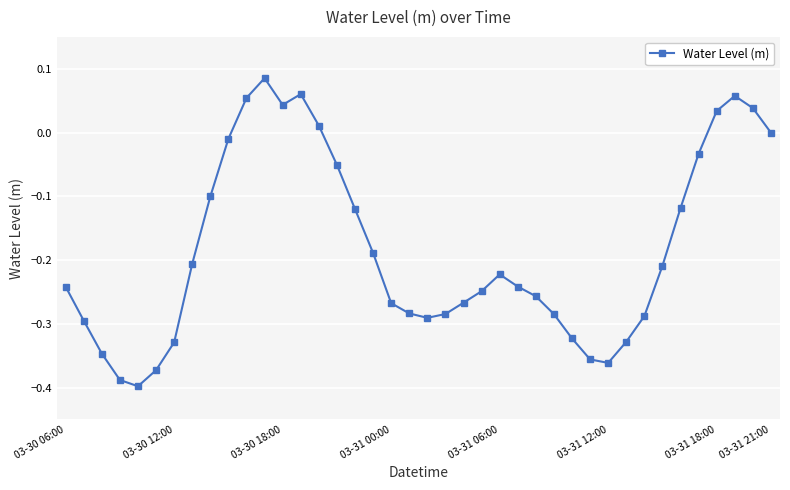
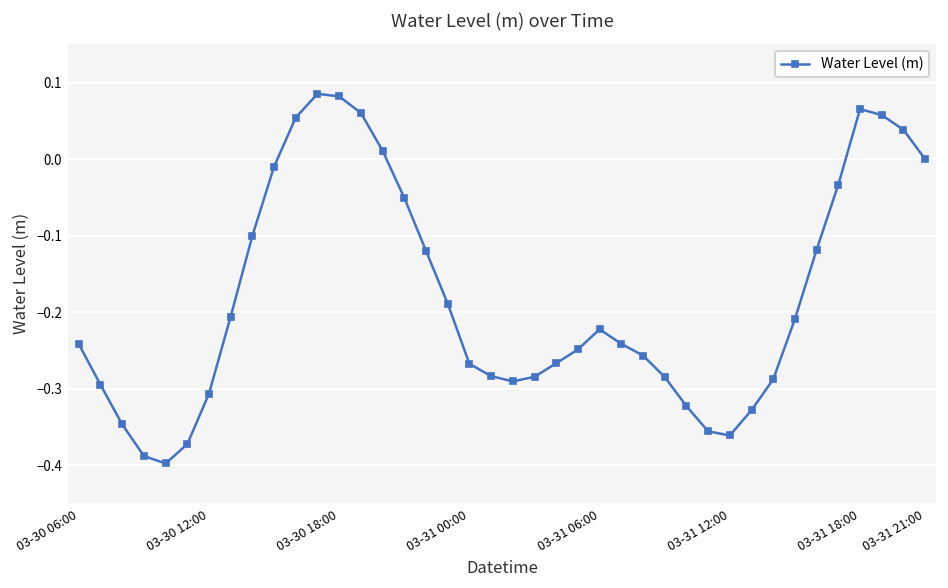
03-30 12:00: -0.33 -> -0.31
03-30 18:00: 0.04 -> 0.08
03-31 18:00: 0.03 -> 0.07
